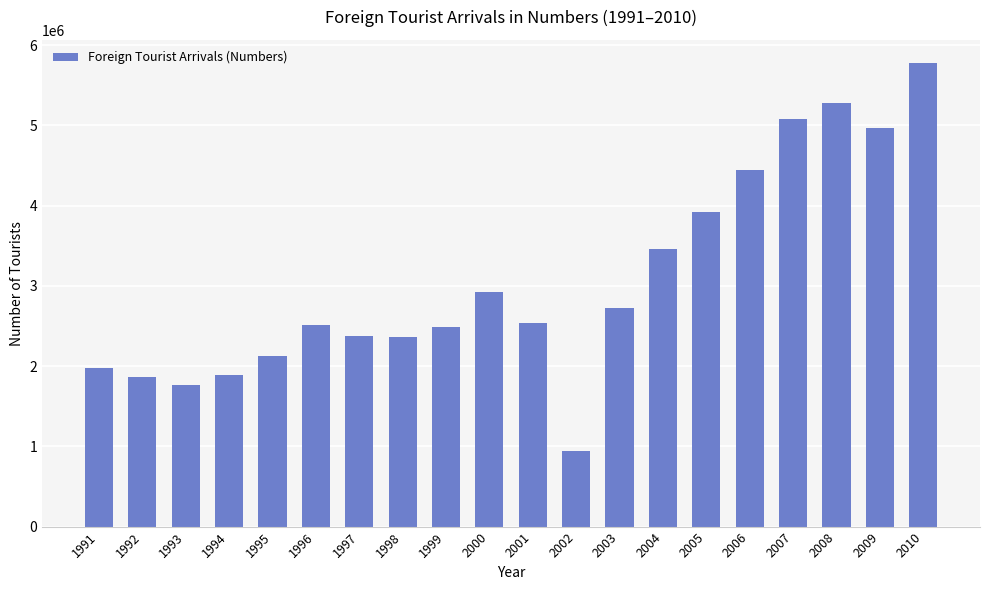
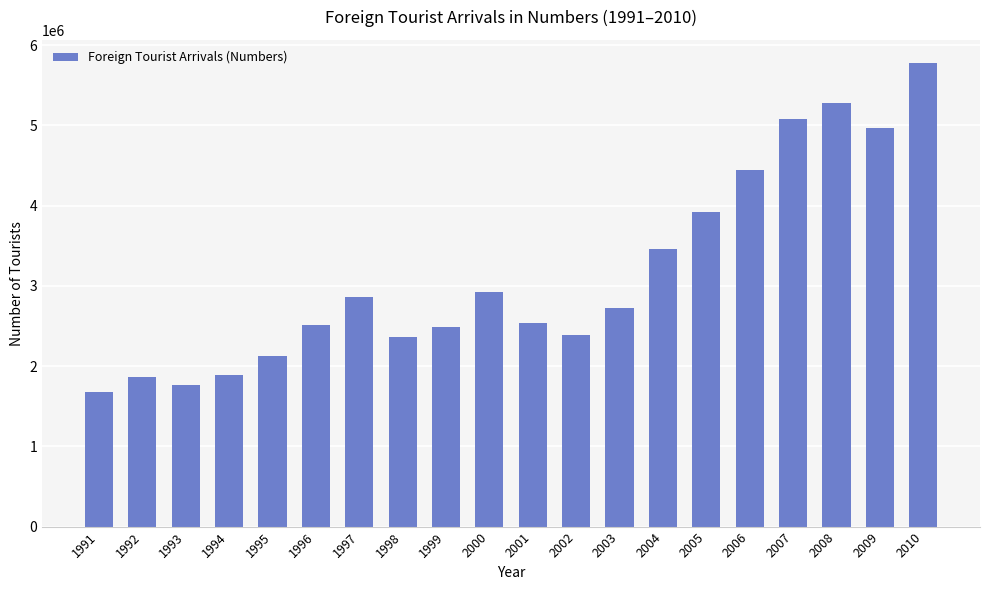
1991: 2000000 -> 1700000
1997: 2400000 -> 2900000
2002: 900000 -> 2400000
